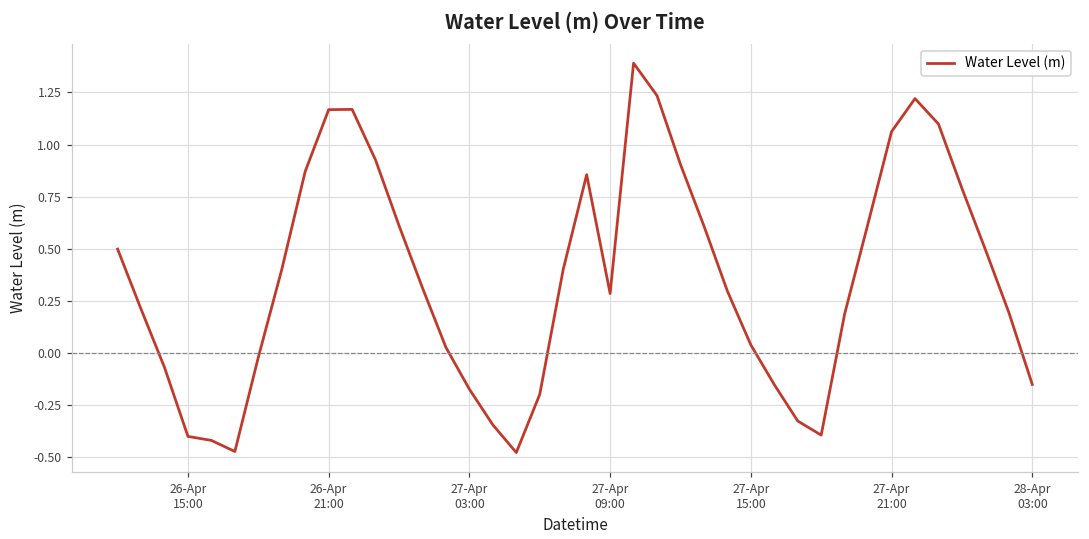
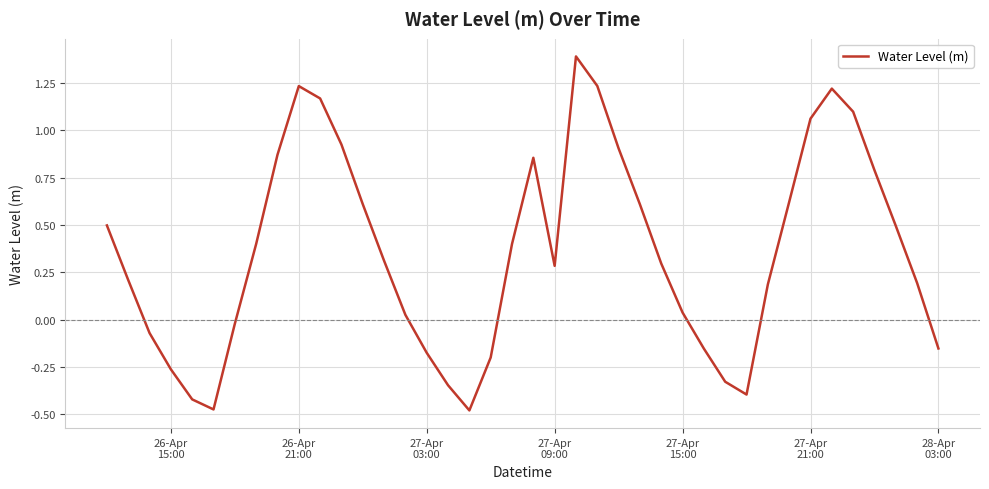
26-Apr 15:00: -0.40 -> -0.26
26-Apr 21:00: 1.17 -> 1.23
